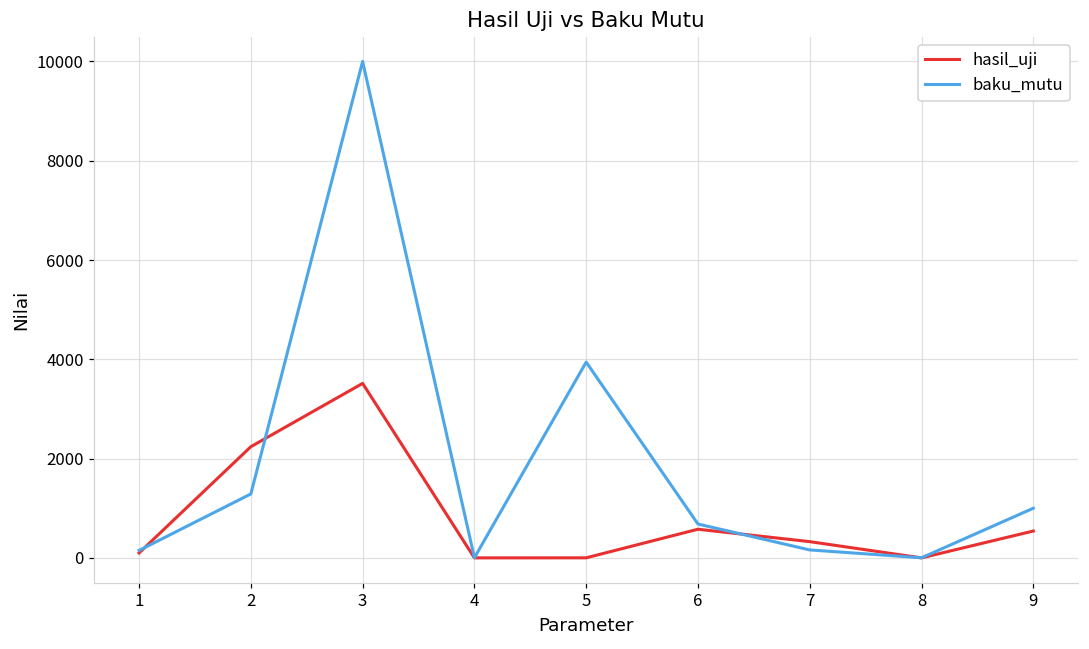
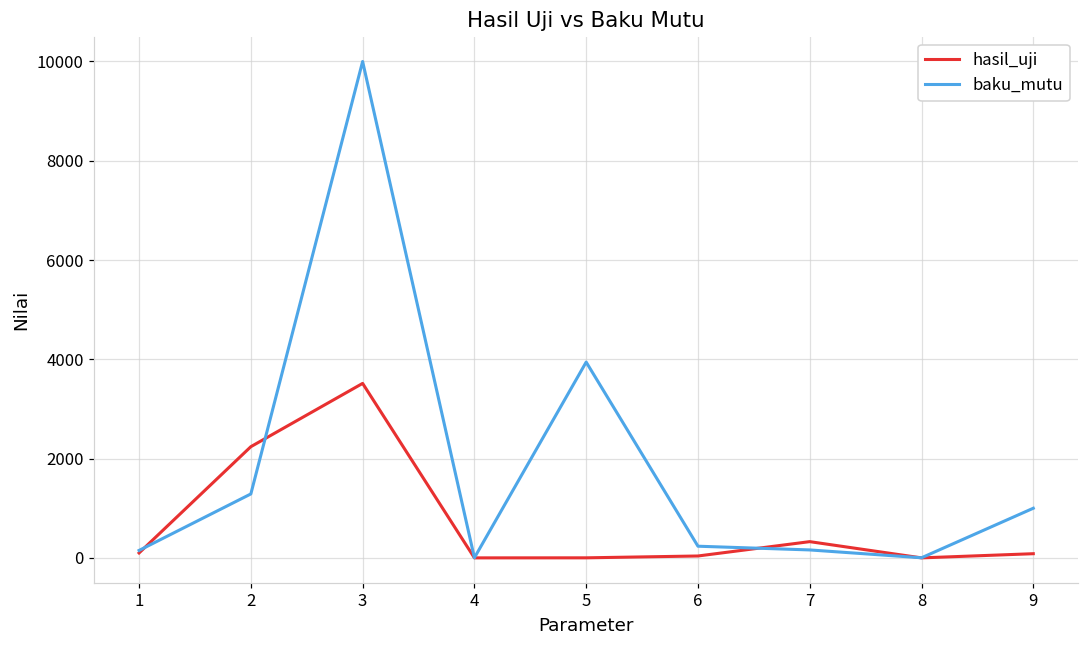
hasil_uji, 6: 600 -> 0
baku_mutu, 6: 700 -> 200
hasil_uji, 9: 500 -> 100
